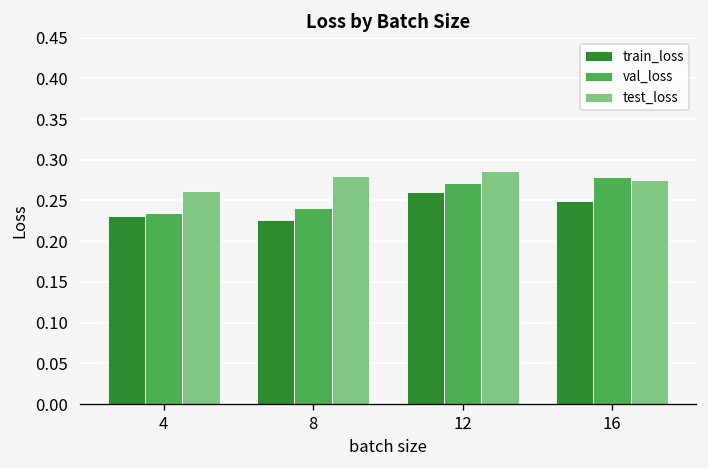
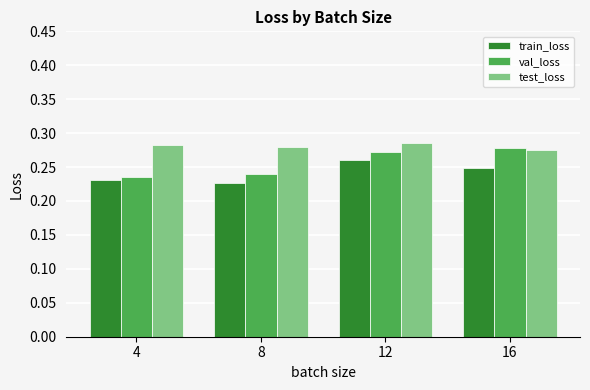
test_loss, 4: 0.26 -> 0.28
